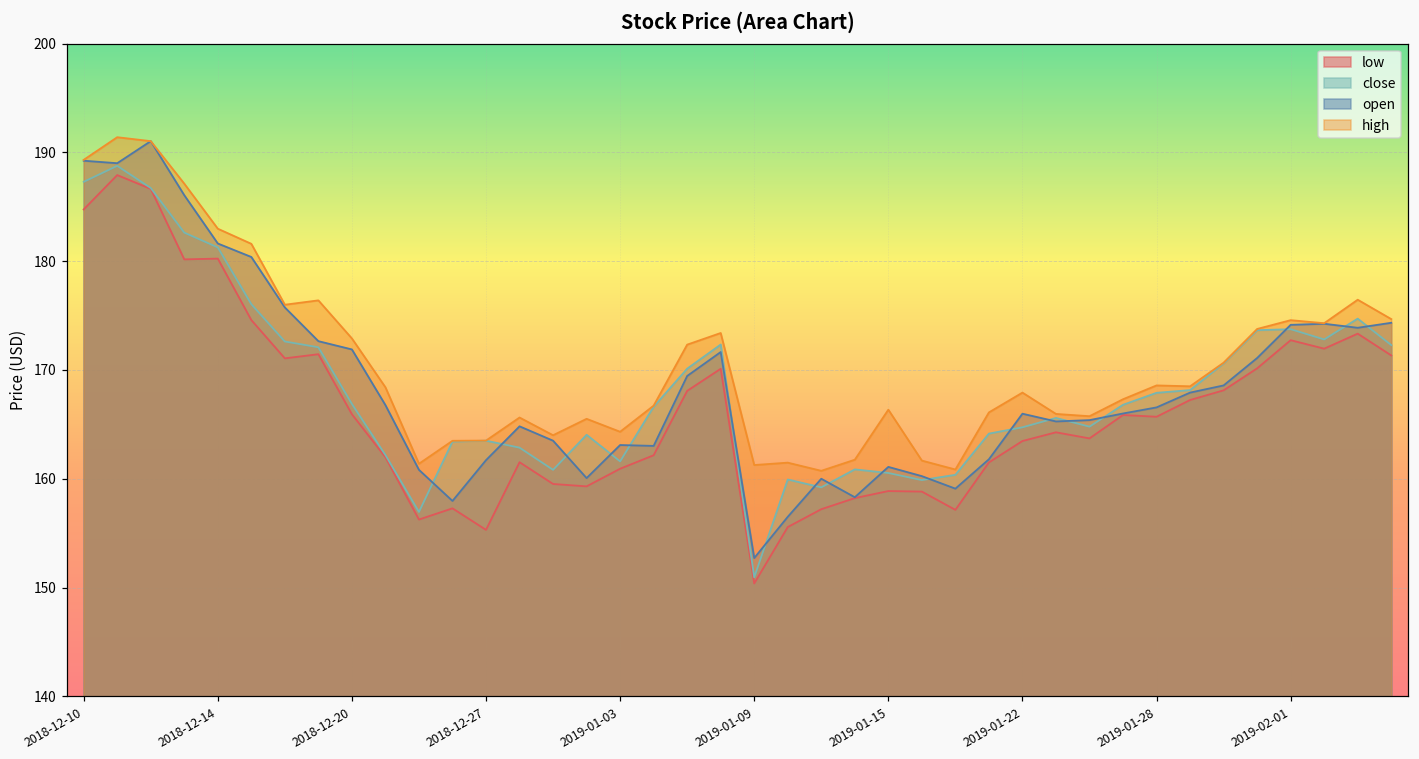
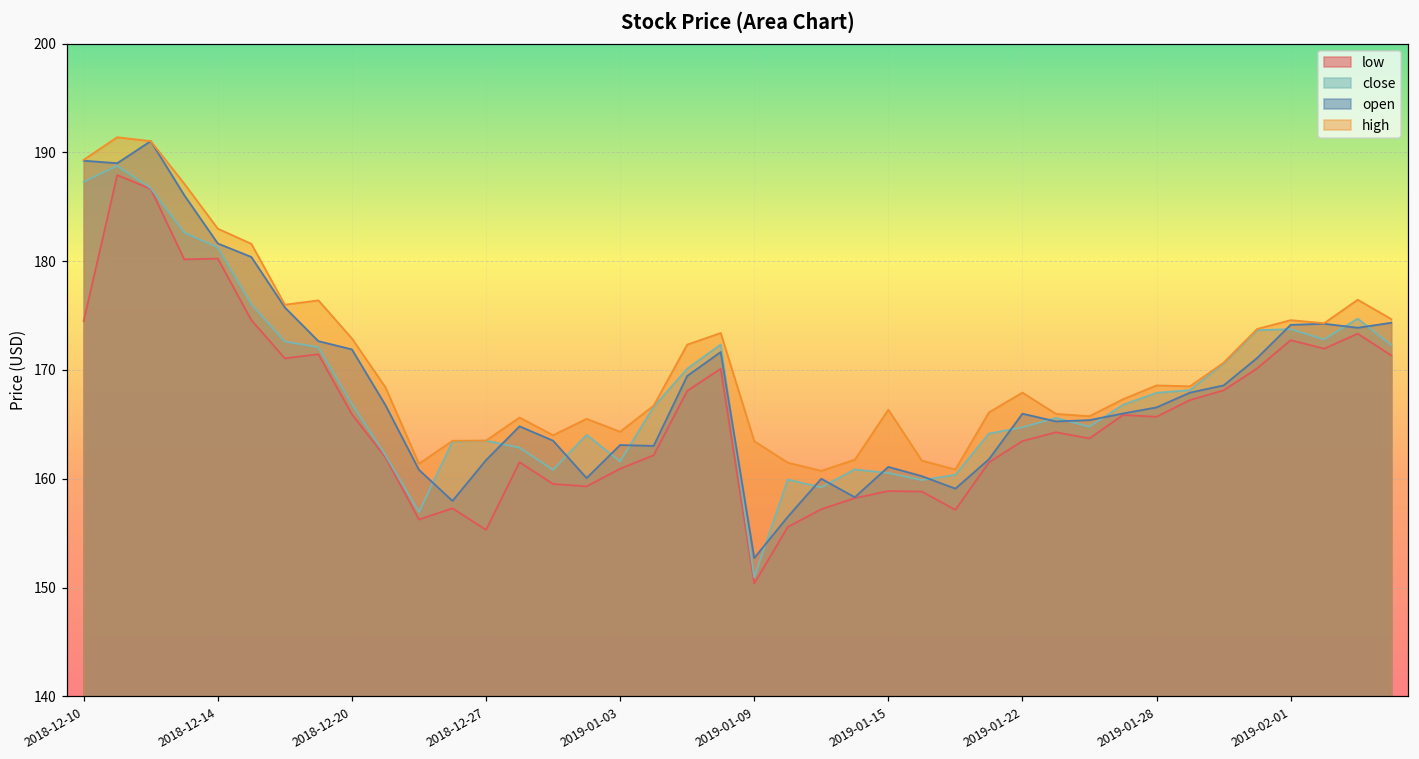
low, 2018-12-10: 185 -> 175
high, 2019-01-09: 161 -> 163
